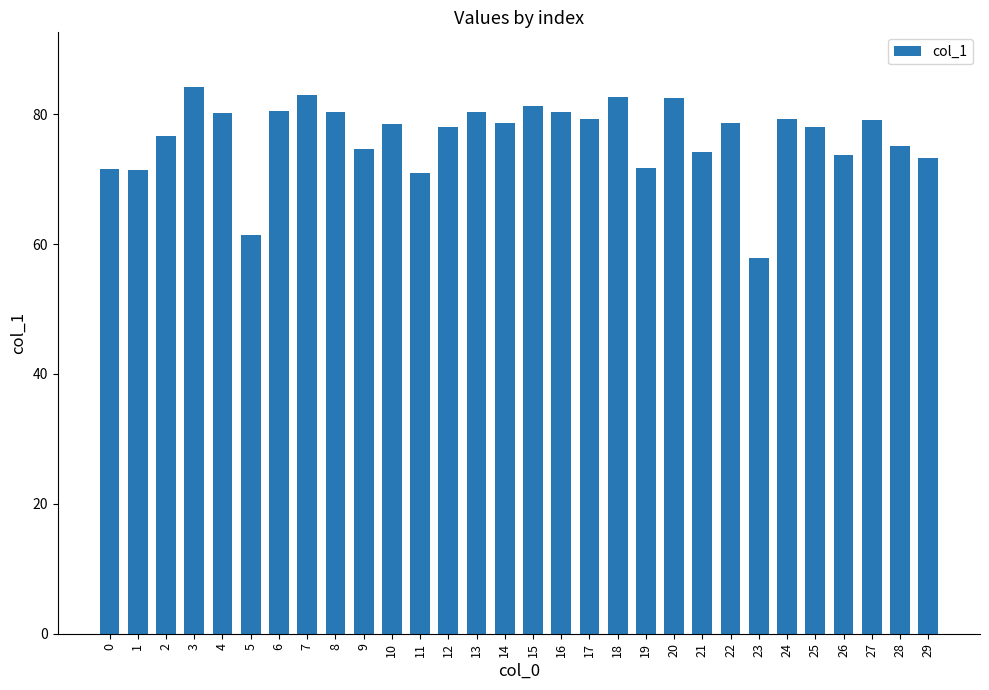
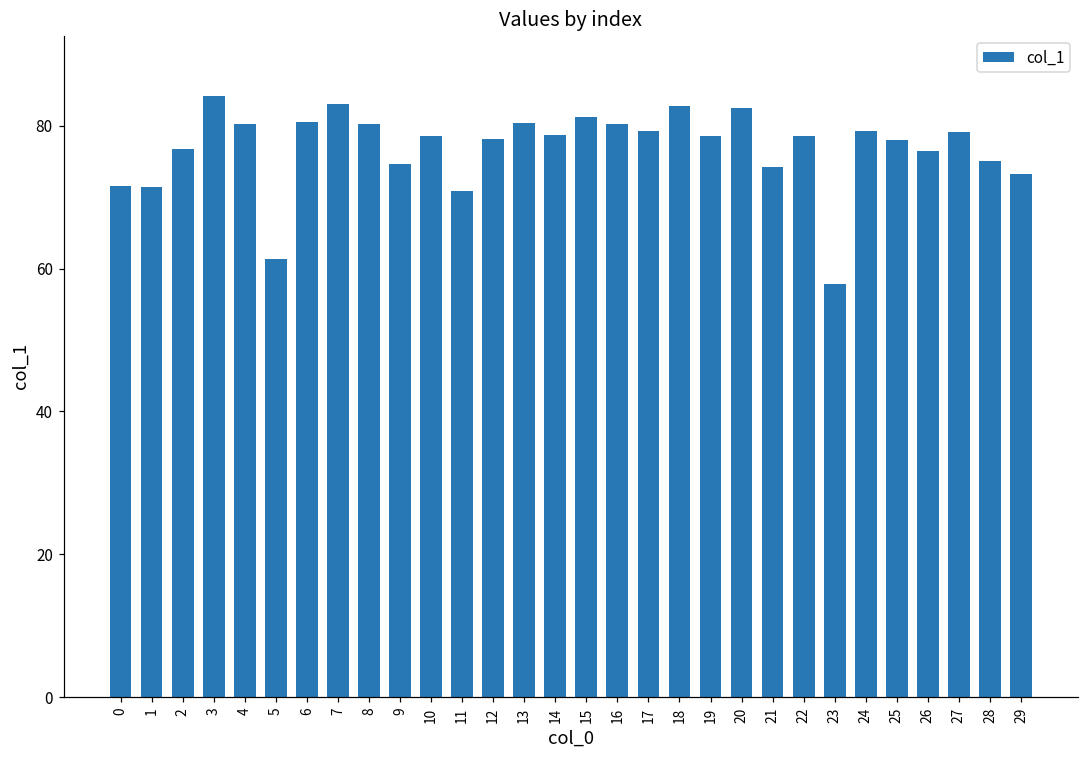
19: 72 -> 79
26: 74 -> 76
